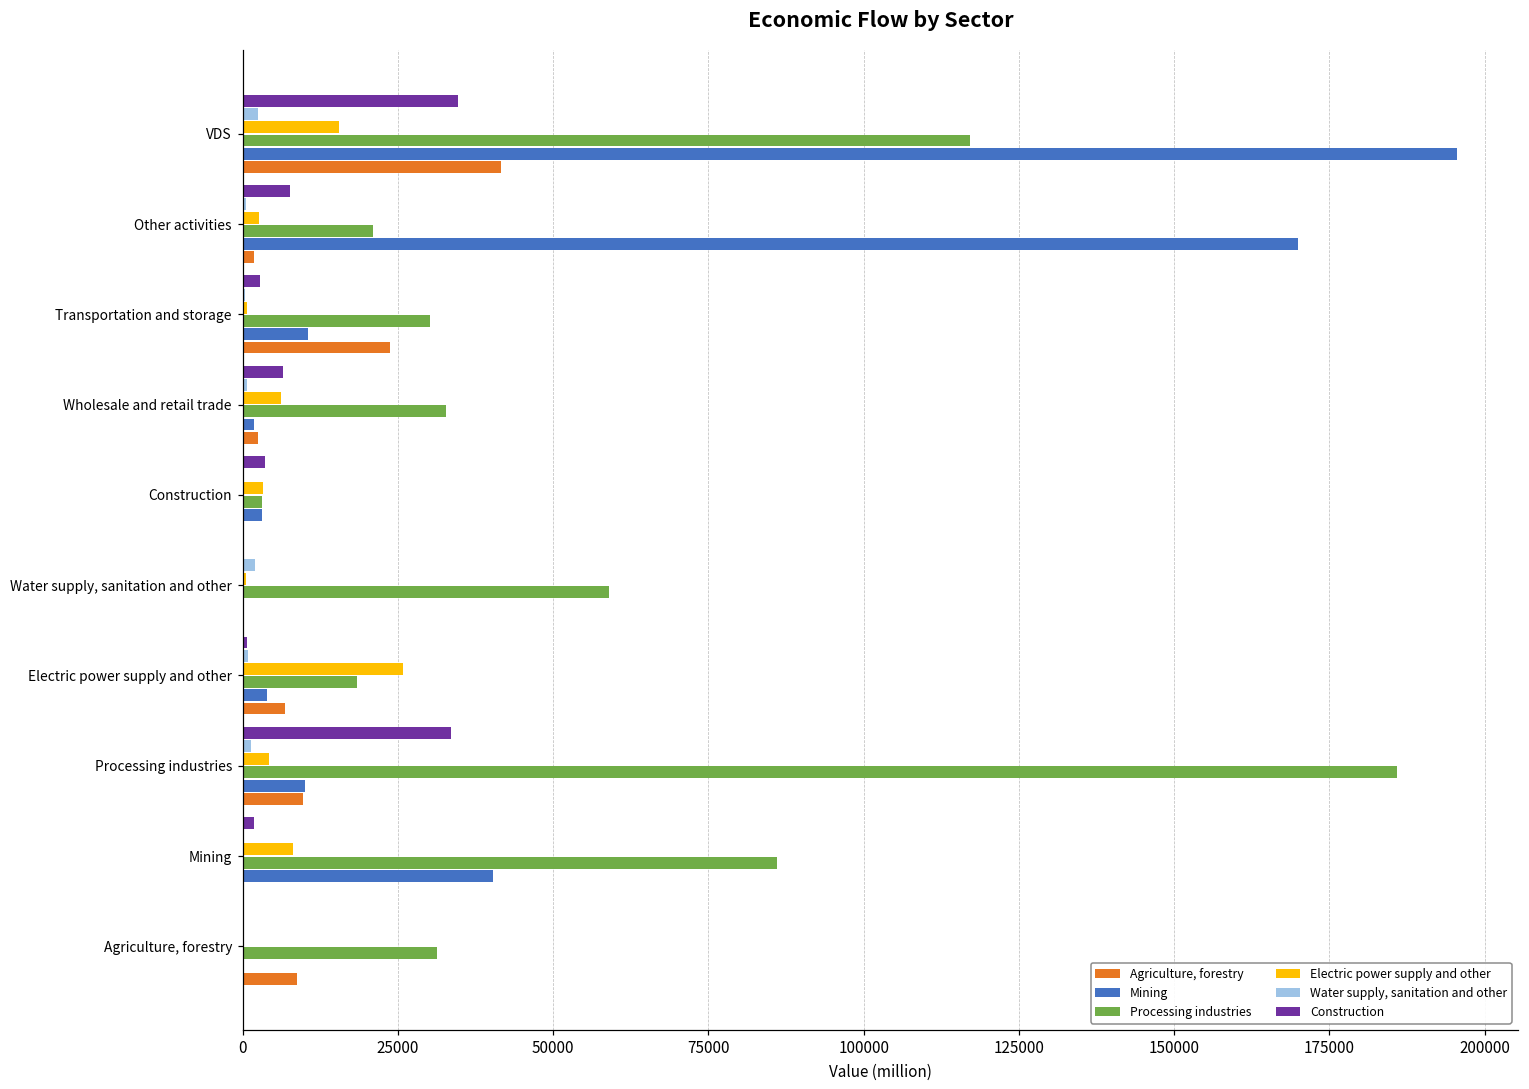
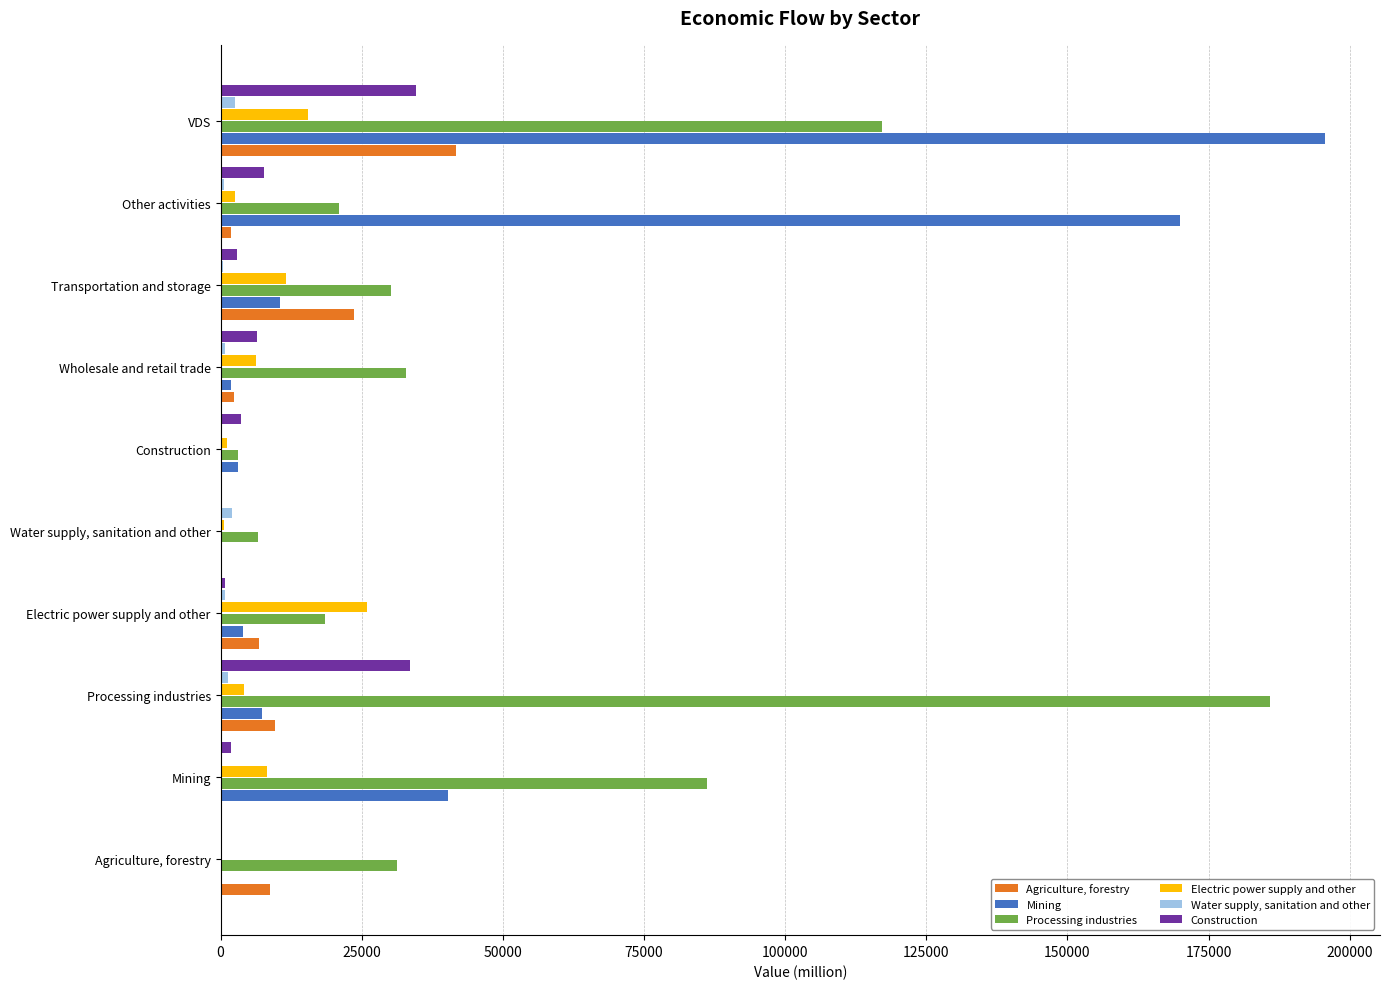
Electric power supply and other, Transportation and storage: 1000 -> 12000
Electric power supply and other, Construction: 3000 -> 1000
Processing industries, Water supply, sanitation and other: 59000 -> 7000
Mining, Processing industries: 10000 -> 7000
